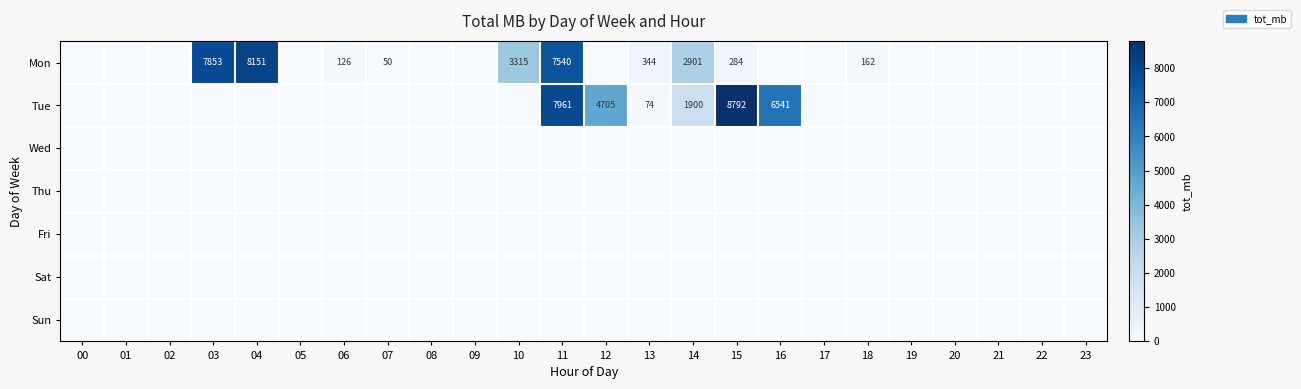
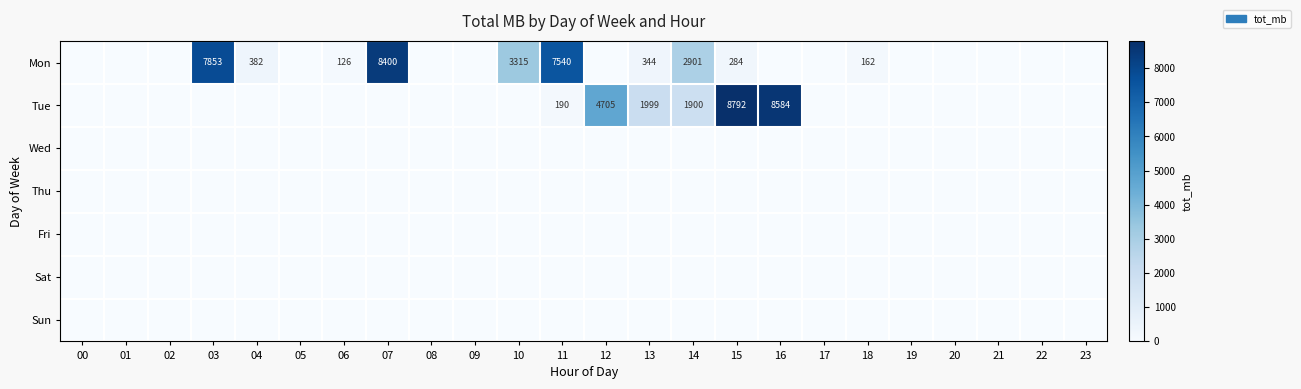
Mon, 04: 8151 -> 382
Mon, 07: 50 -> 8400
Tue, 11: 7961 -> 190
Tue, 13: 74 -> 1999
Tue, 16: 6541 -> 8584
